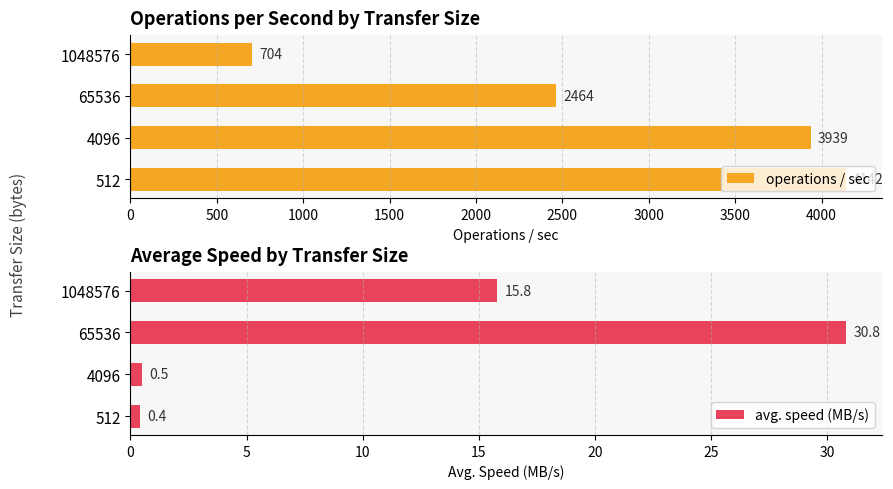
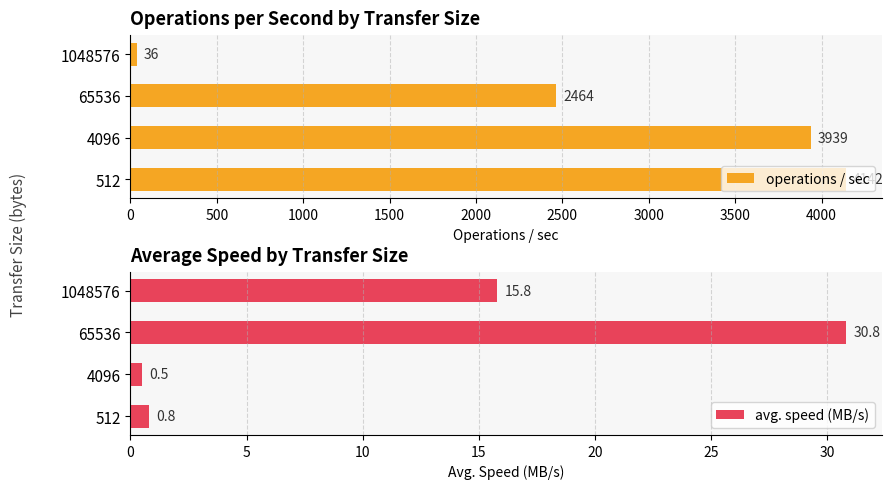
Operations per Second by Transfer Size, 1048576: 704 -> 36
Average Speed by Transfer Size, 512: 0.4 -> 0.8
